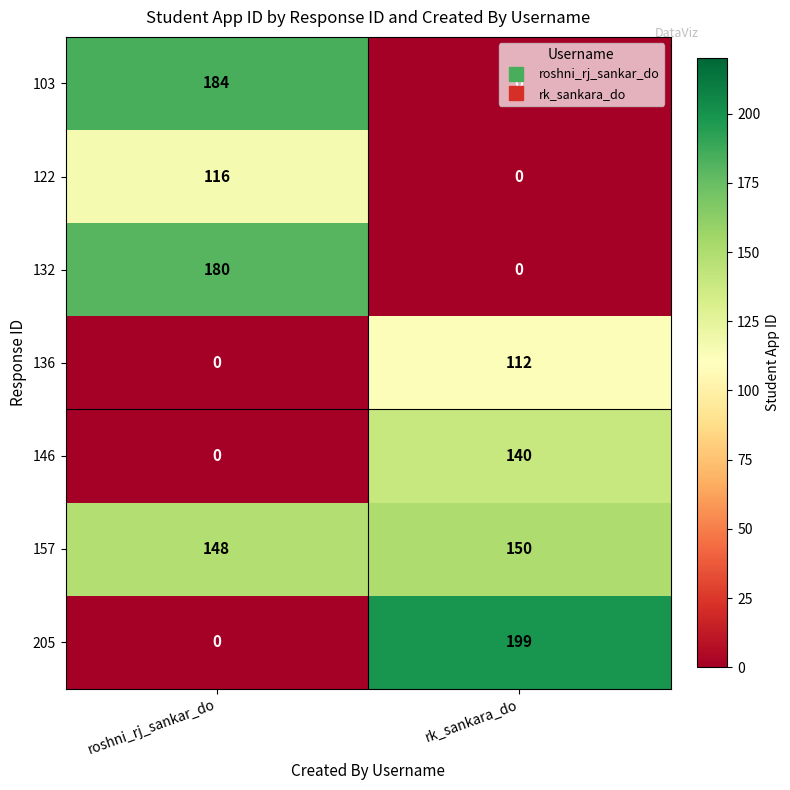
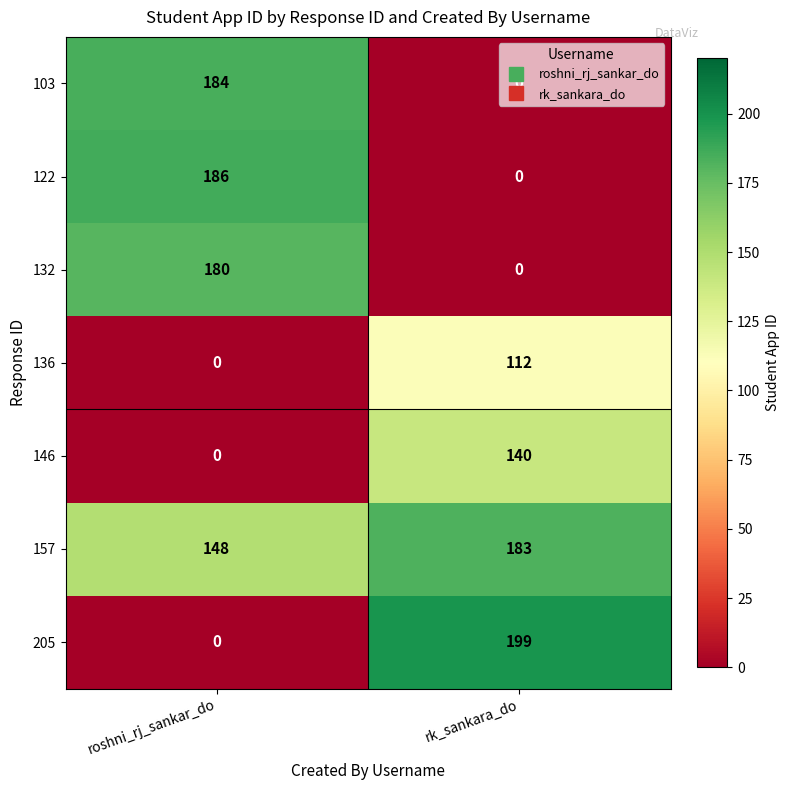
122, roshni_rj_sankar_do: 116 -> 186
157, rk_sankara_do: 150 -> 183
